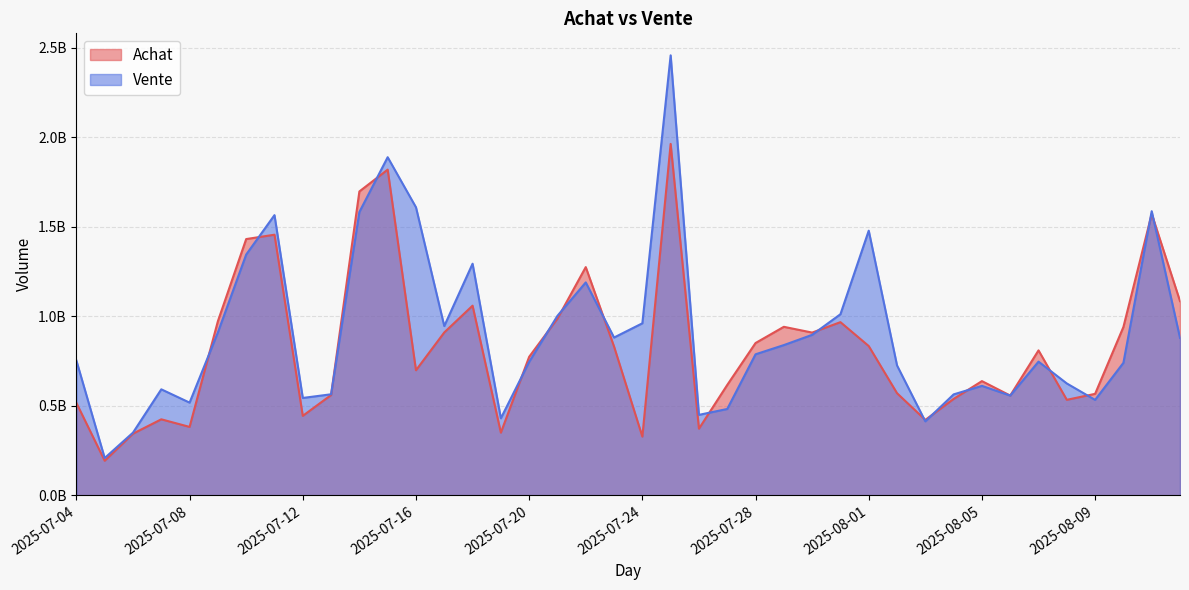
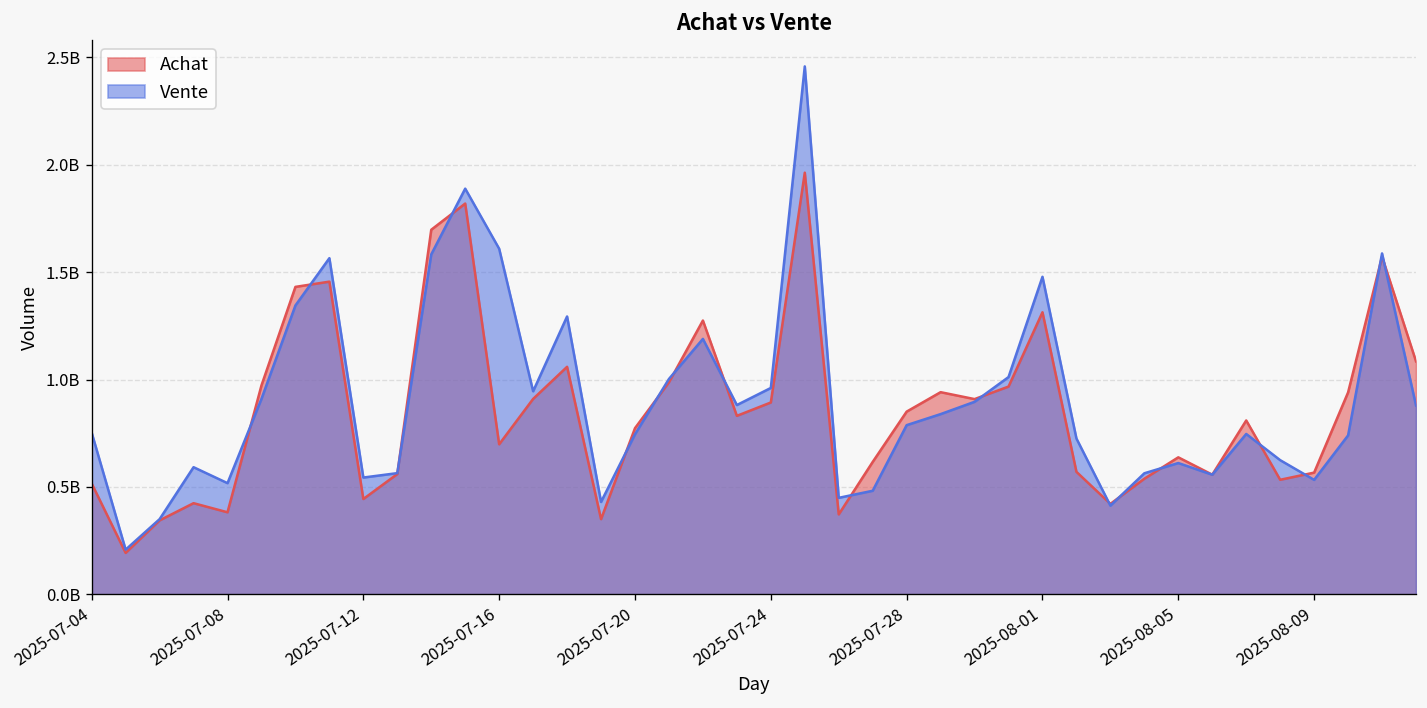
Achat, 2025-07-24: 330000000 -> 890000000
Achat, 2025-08-01: 830000000 -> 1310000000
